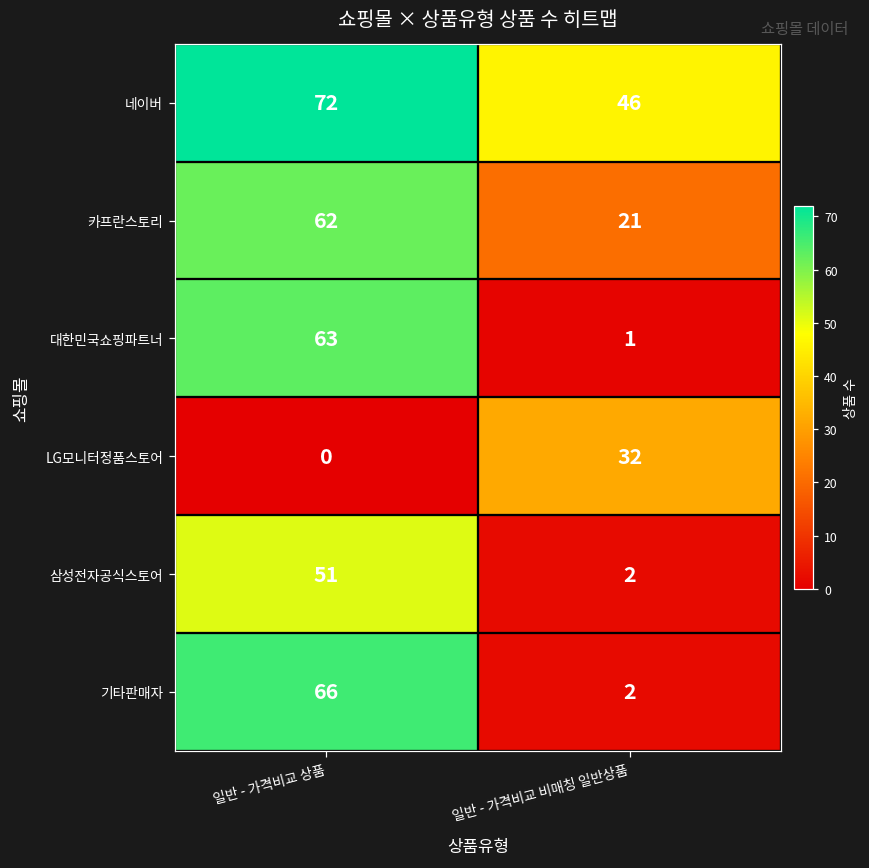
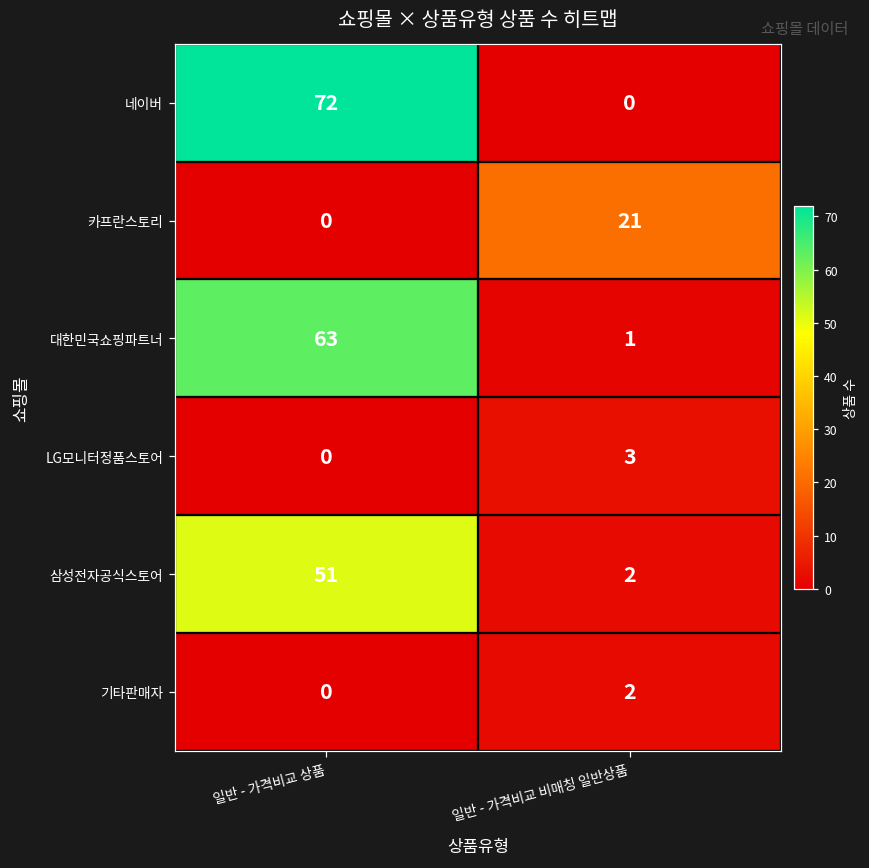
네이버, 일반 - 가격비교 비매칭 일반상품: 46 -> 0
카프란스토리, 일반 - 가격비교 상품: 62 -> 0
LG모니터정품스토어, 일반 - 가격비교 비매칭 일반상품: 32 -> 3
기타판매자, 일반 - 가격비교 상품: 66 -> 0
